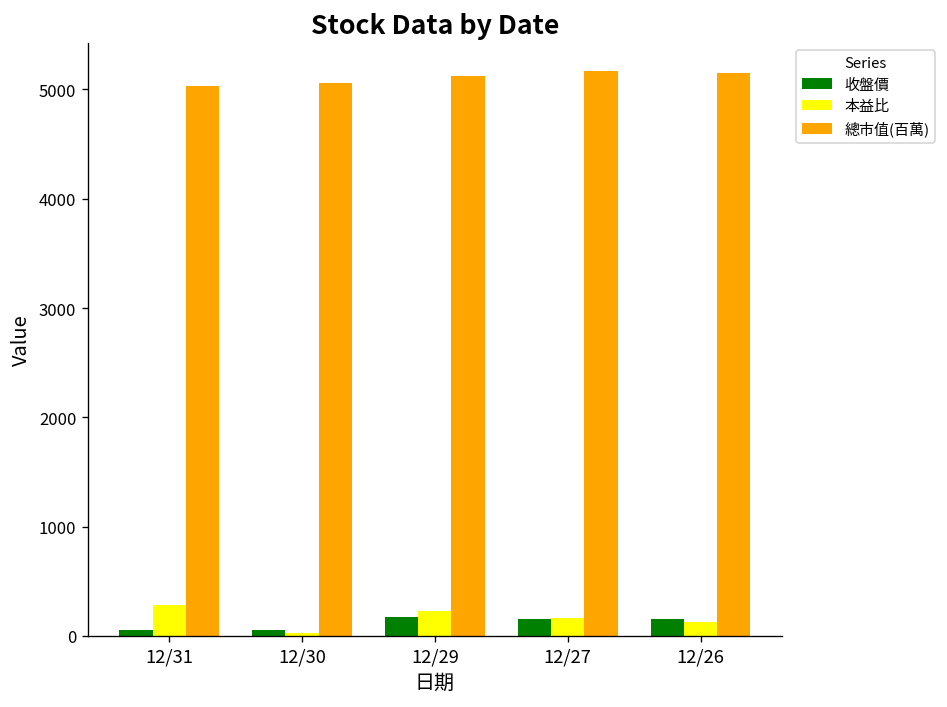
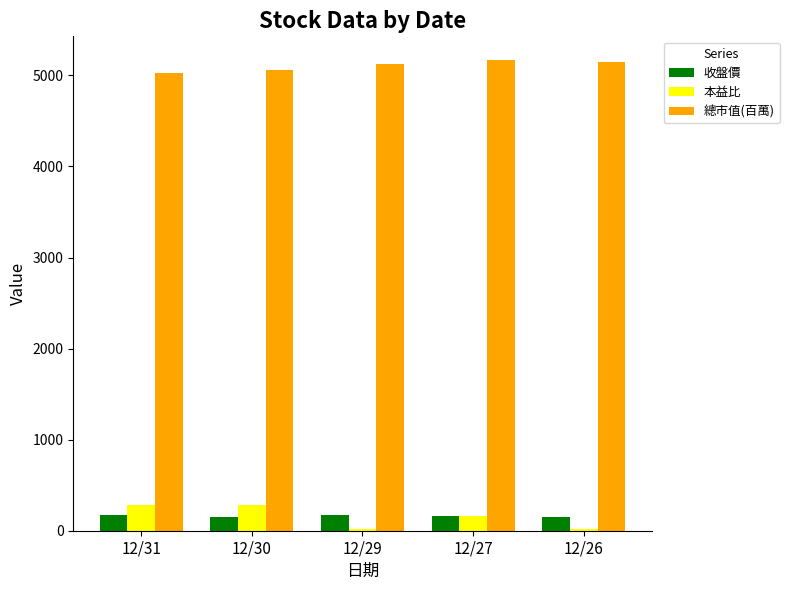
收盤價, 12/31: 100 -> 200
收盤價, 12/30: 100 -> 200
本益比, 12/30: 0 -> 300
本益比, 12/29: 200 -> 0
本益比, 12/26: 100 -> 0
